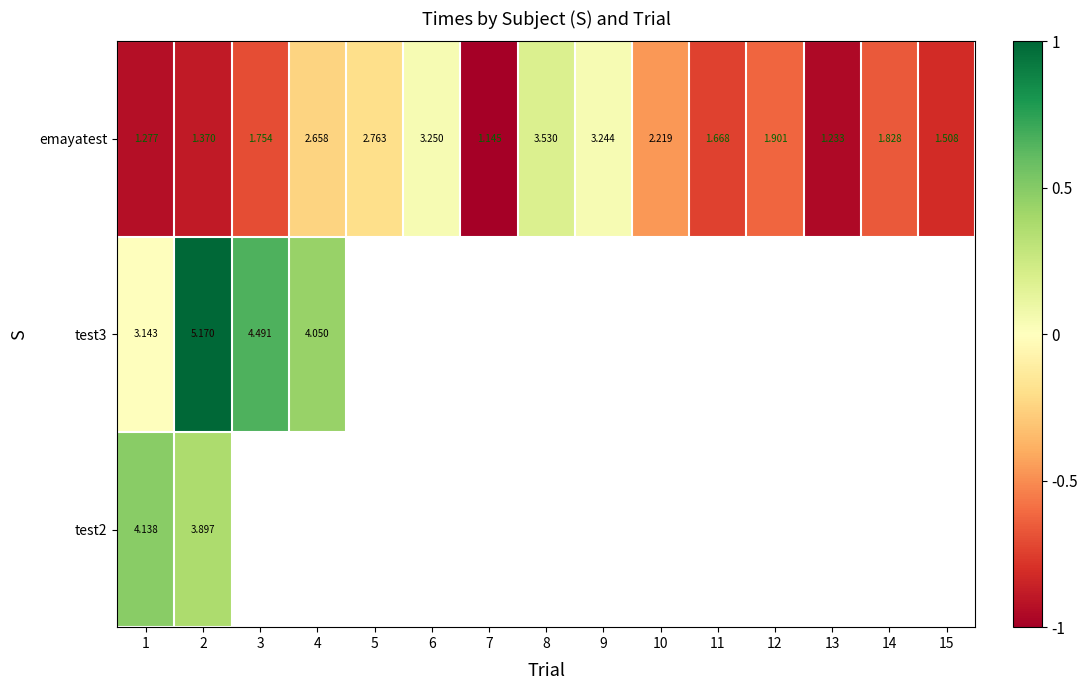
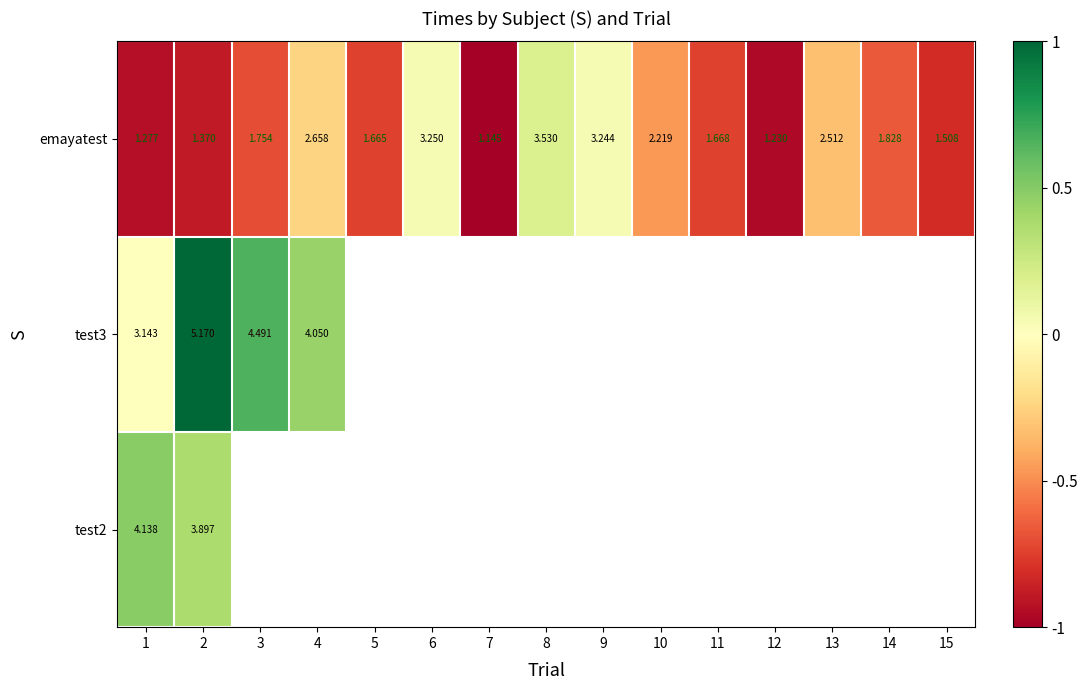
emayatest, 5: 2.763 -> 1.665
emayatest, 12: 1.901 -> 1.230
emayatest, 13: 1.233 -> 2.512
